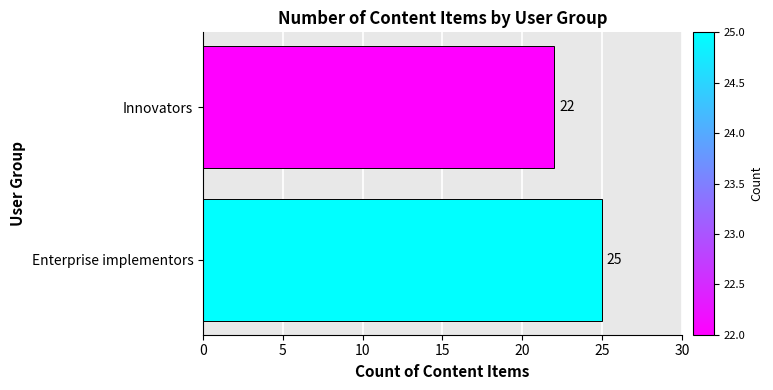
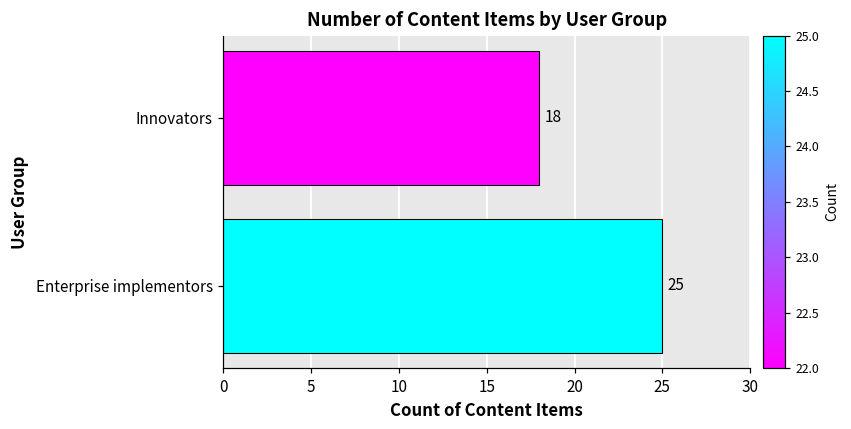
Innovators: 22 -> 18
